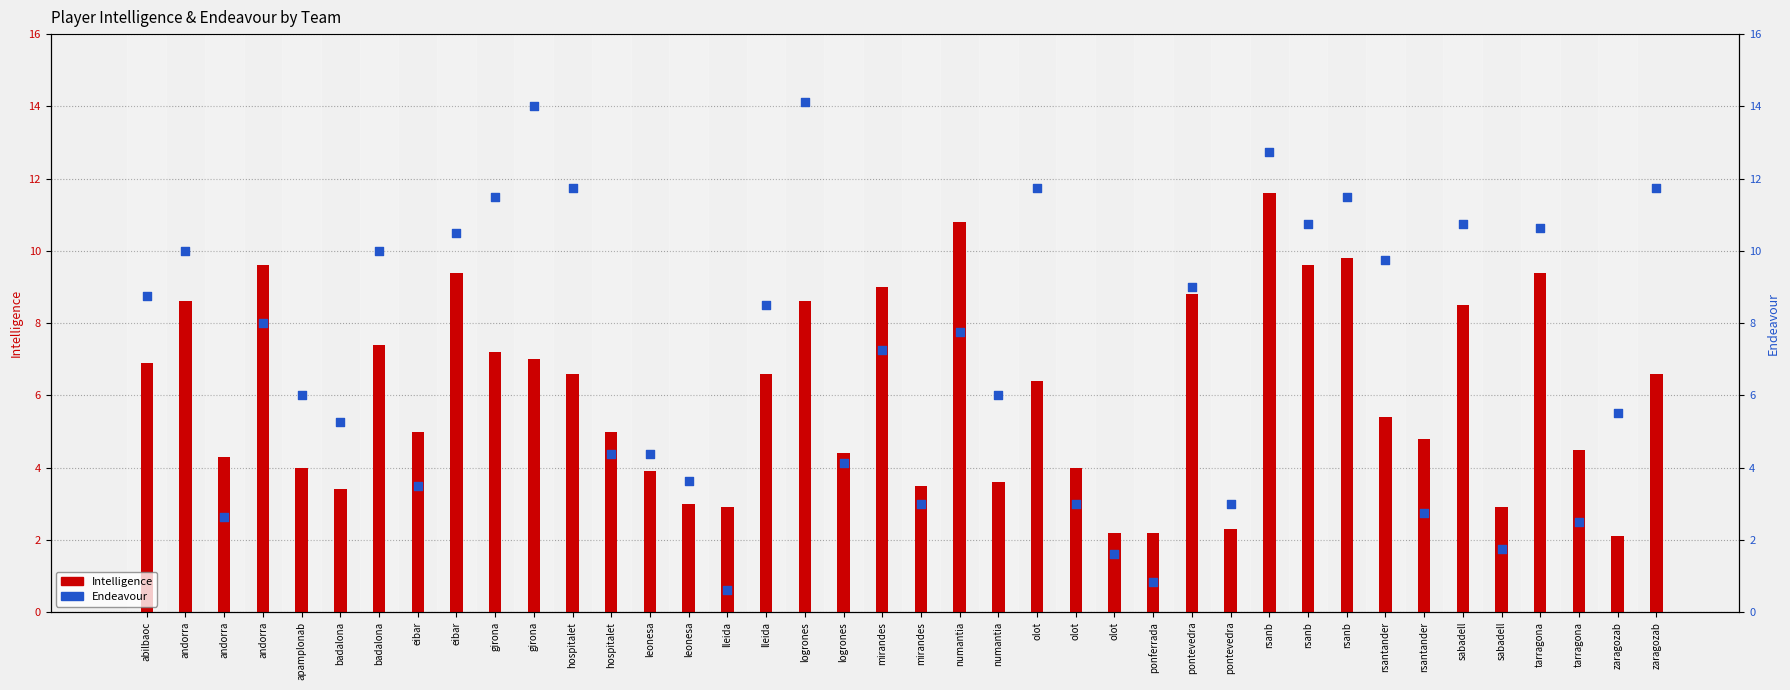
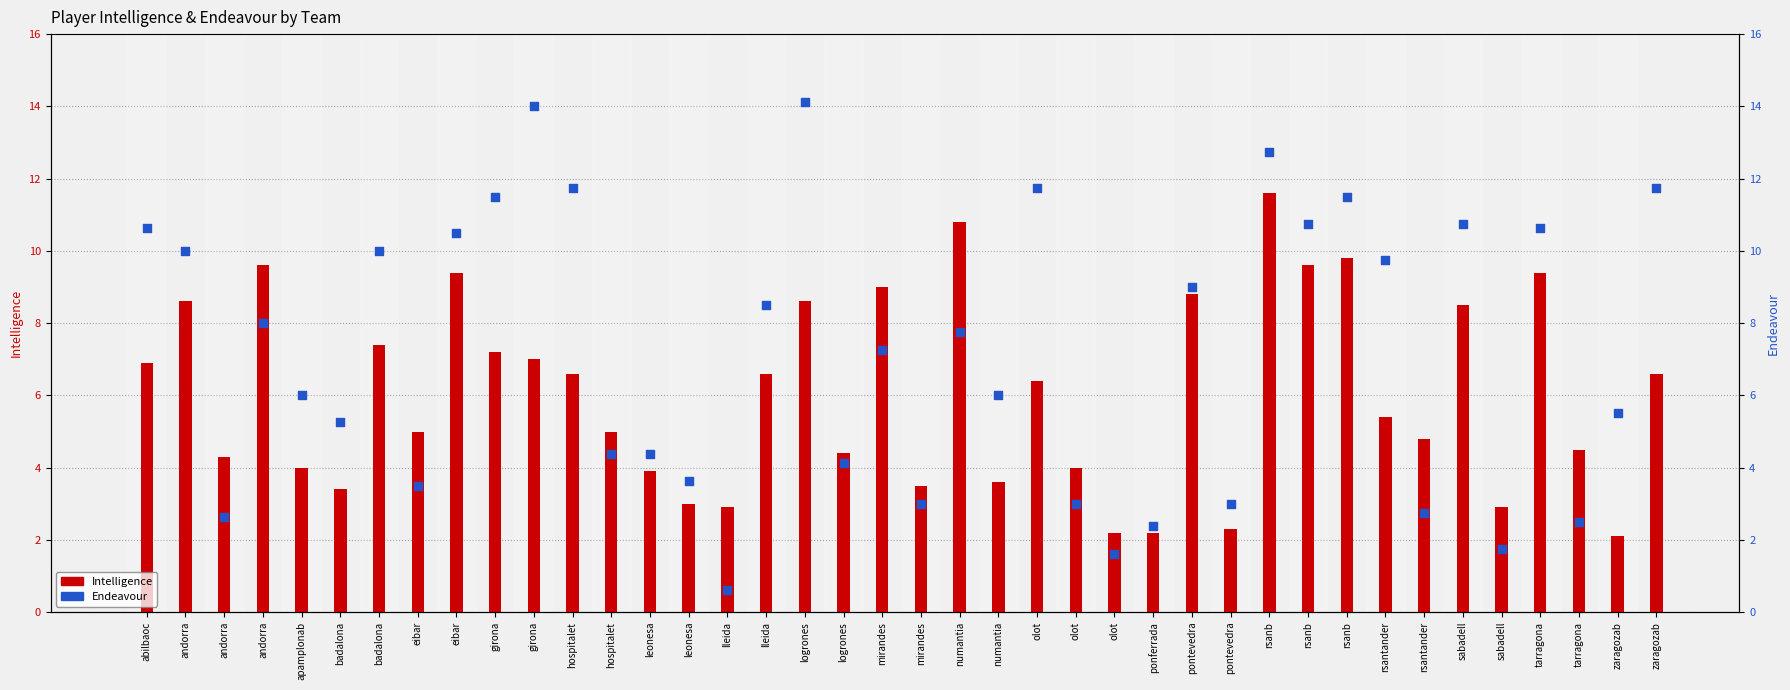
Endeavour, abilbaoc: 8.8 -> 10.6
Endeavour, ponferrada: 0.8 -> 2.4
